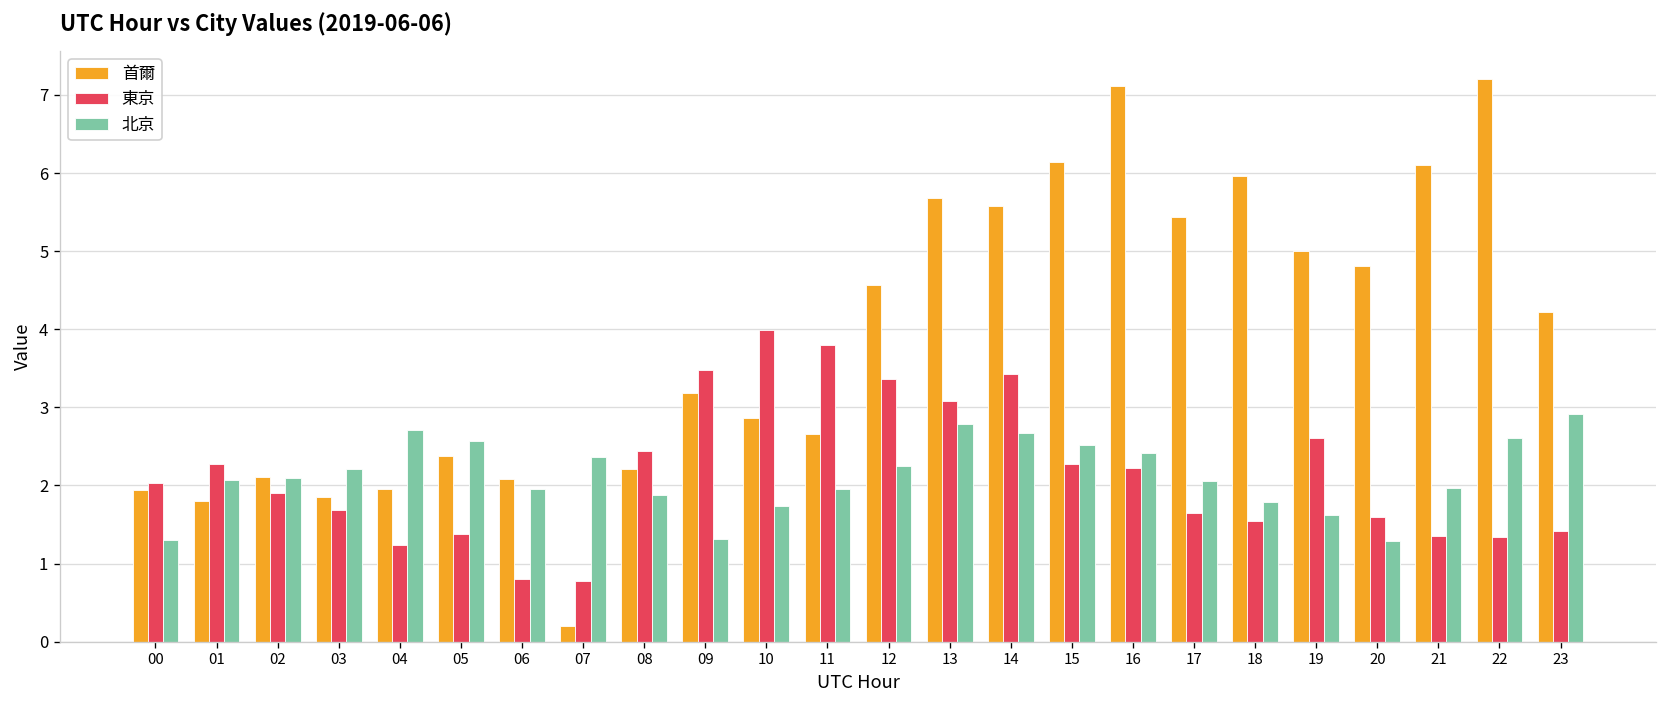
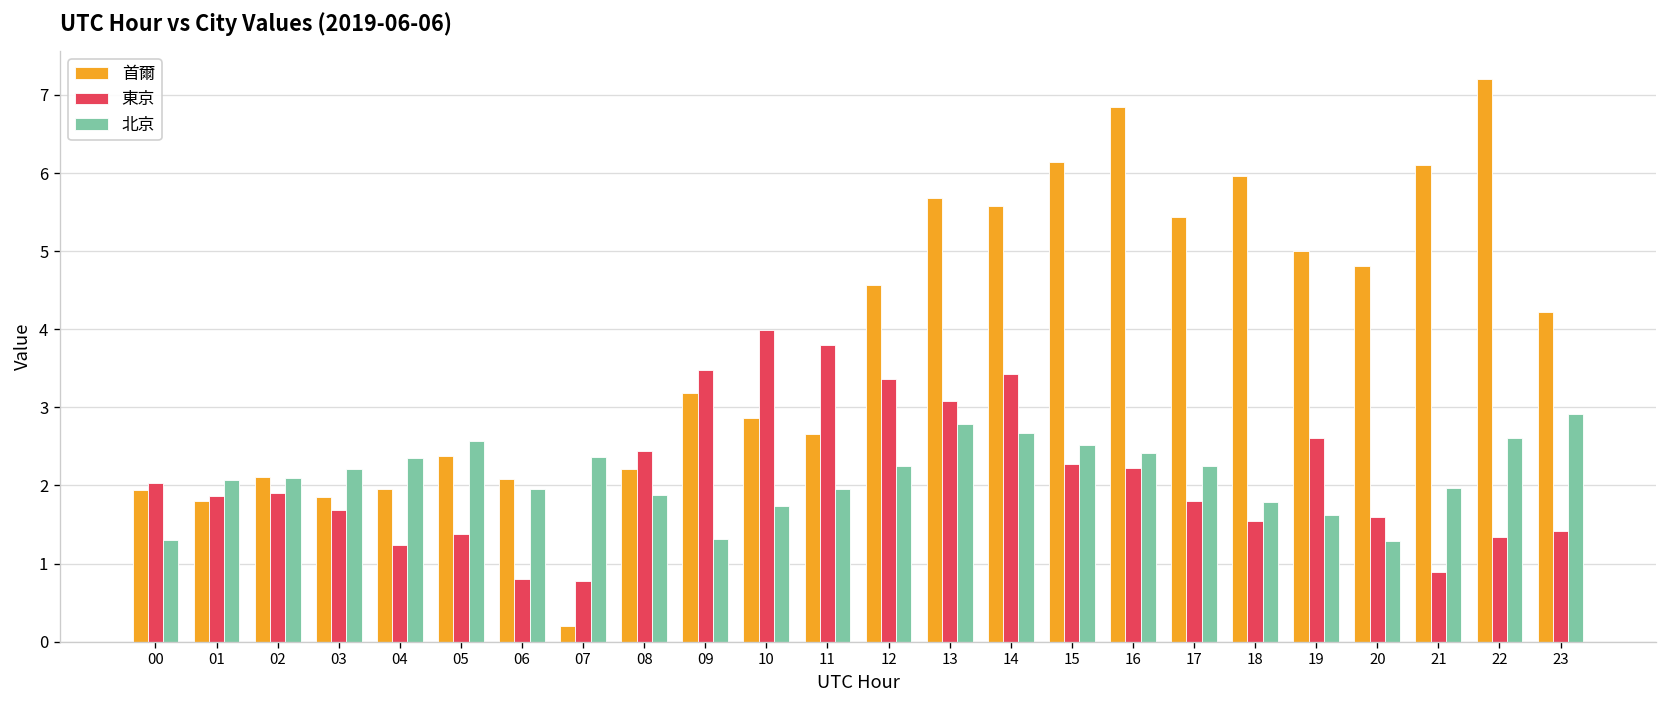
東京, 01: 2.3 -> 1.9
北京, 04: 2.7 -> 2.3
首爾, 16: 7.1 -> 6.8
東京, 17: 1.6 -> 1.8
北京, 17: 2.1 -> 2.2
東京, 21: 1.4 -> 0.9
